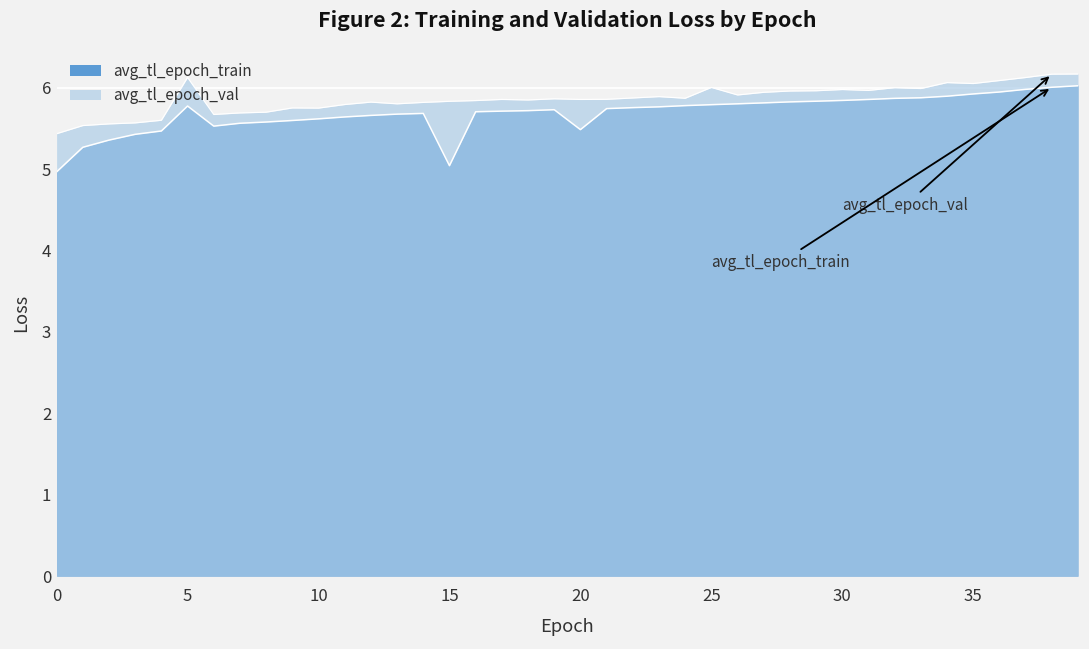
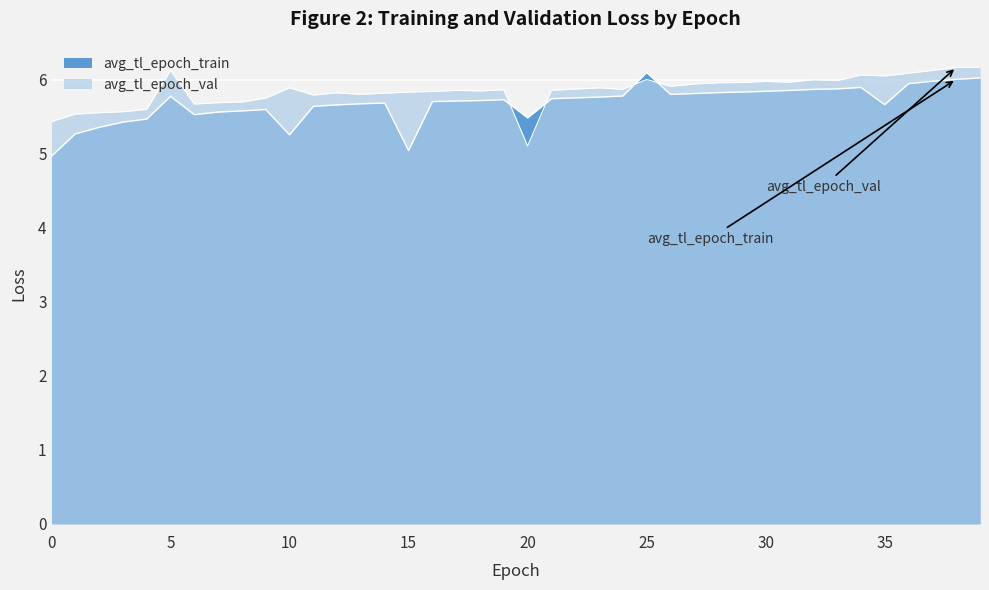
avg_tl_epoch_train, 10: 5.6 -> 5.3
avg_tl_epoch_val, 10: 5.8 -> 5.9
avg_tl_epoch_val, 20: 5.9 -> 5.1
avg_tl_epoch_train, 25: 5.8 -> 6.1
avg_tl_epoch_train, 35: 5.9 -> 5.7
